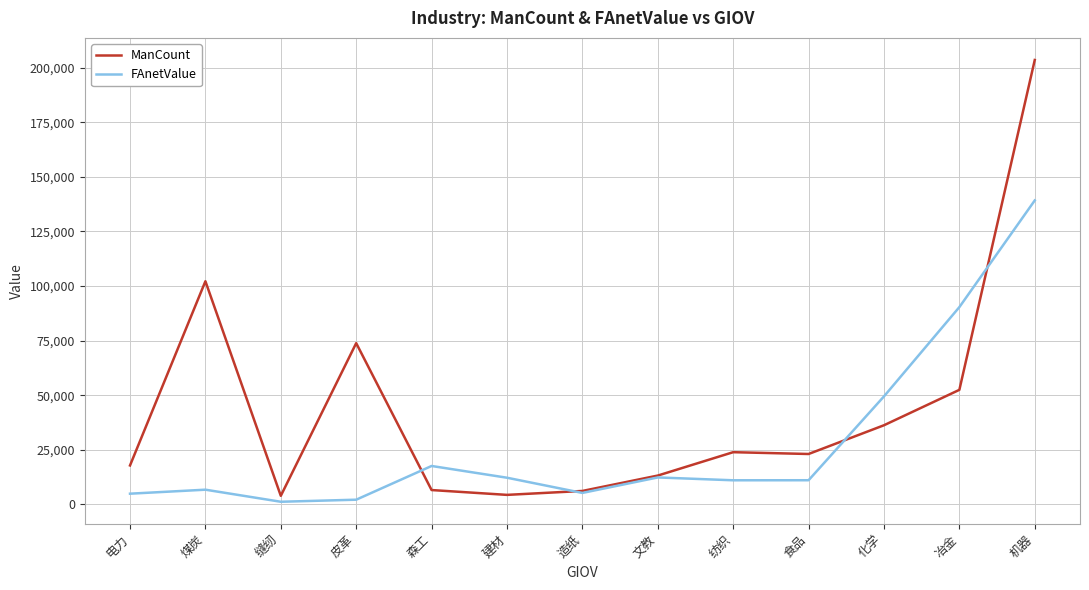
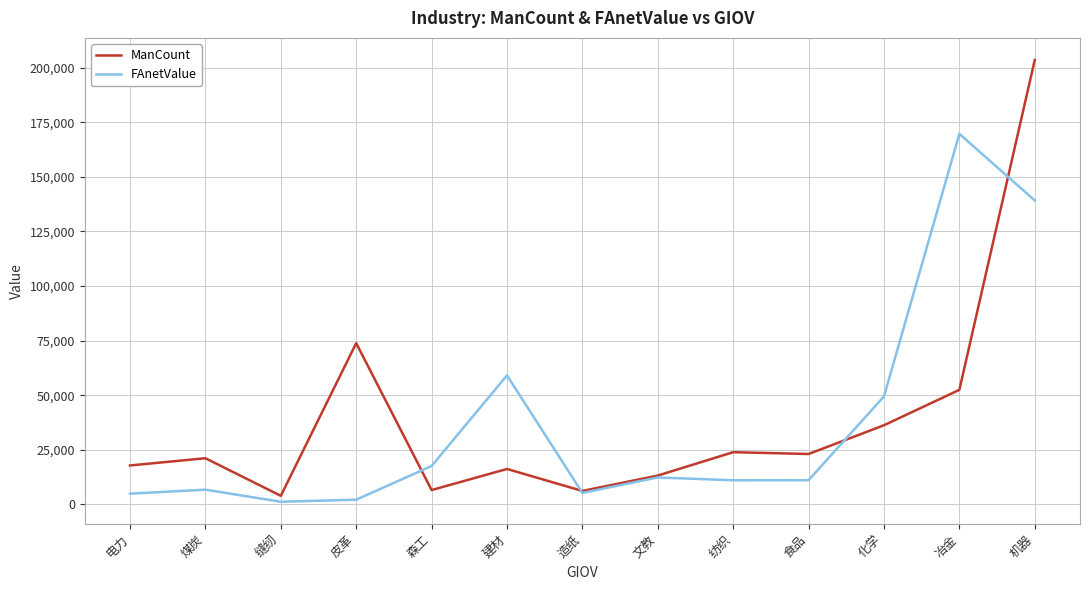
ManCount, 煤炭: 102,000 -> 21,000
ManCount, 建材: 4,000 -> 16,000
FAnetValue, 建材: 12,000 -> 59,000
FAnetValue, 冶金: 90,000 -> 170,000
